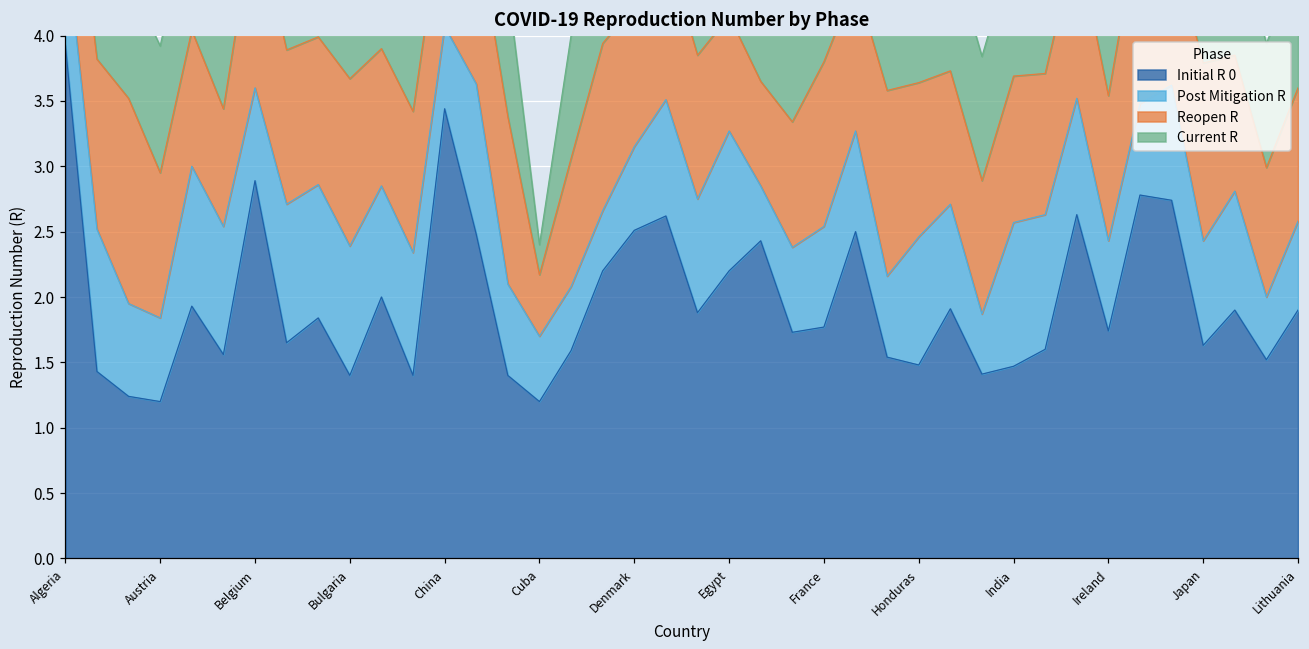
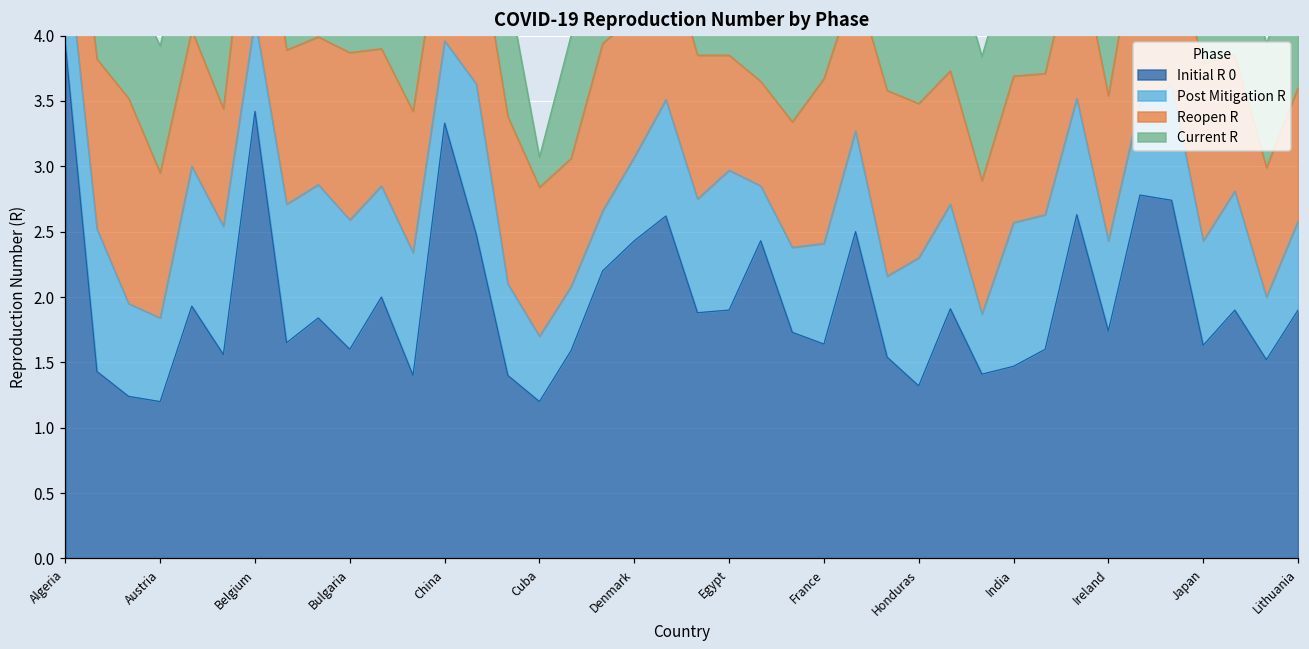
Initial R 0, Belgium: 2.89 -> 3.42
Initial R 0, Bulgaria: 1.4 -> 1.6
Initial R 0, China: 3.44 -> 3.33
Reopen R, Cuba: 0.47 -> 1.14
Initial R 0, Denmark: 2.51 -> 2.43
Initial R 0, Egypt: 2.2 -> 1.9
Initial R 0, France: 1.77 -> 1.64
Initial R 0, Honduras: 1.48 -> 1.32
